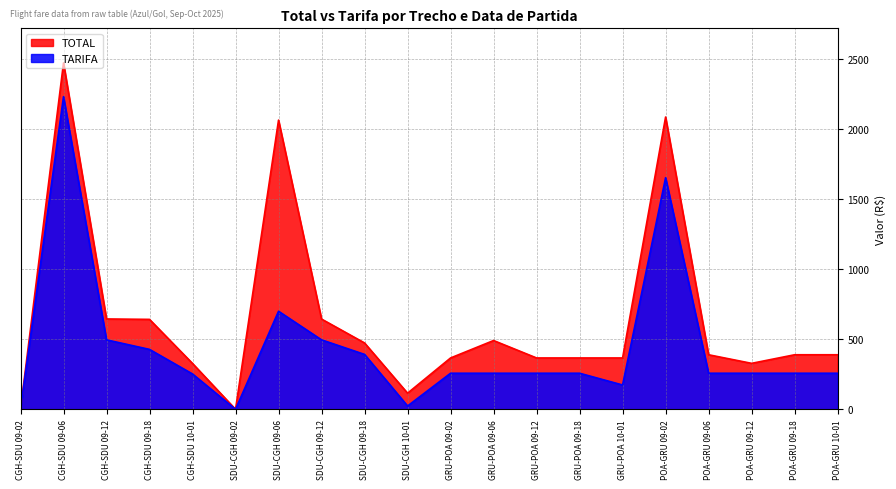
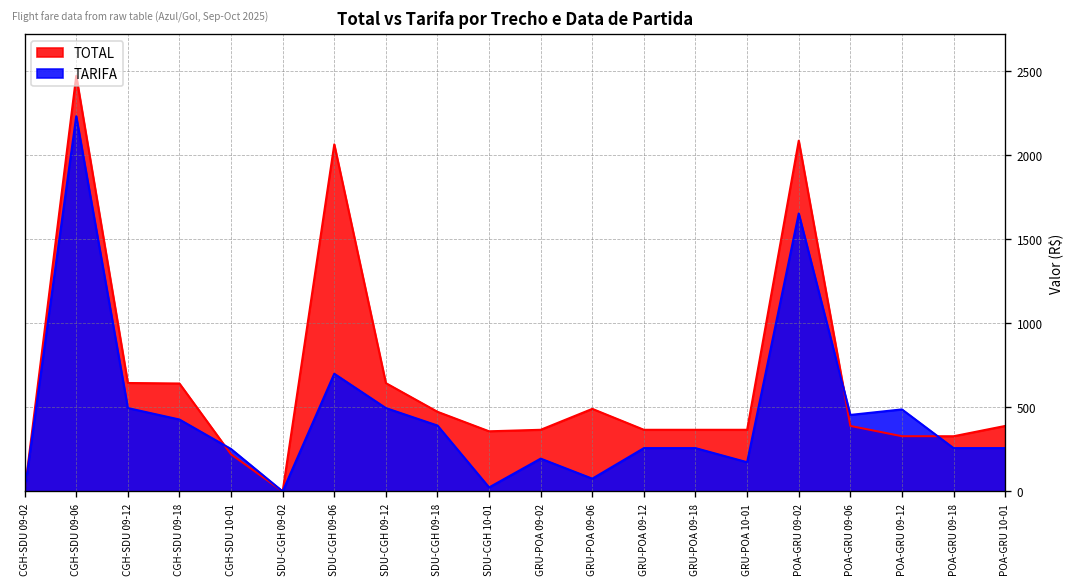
TOTAL, CGH-SDU 10-01: 330 -> 220
TOTAL, SDU-CGH 10-01: 110 -> 360
TARIFA, GRU-POA 09-02: 260 -> 190
TARIFA, GRU-POA 09-06: 260 -> 80
TARIFA, POA-GRU 09-06: 260 -> 450
TARIFA, POA-GRU 09-12: 260 -> 490
TOTAL, POA-GRU 09-18: 390 -> 330
